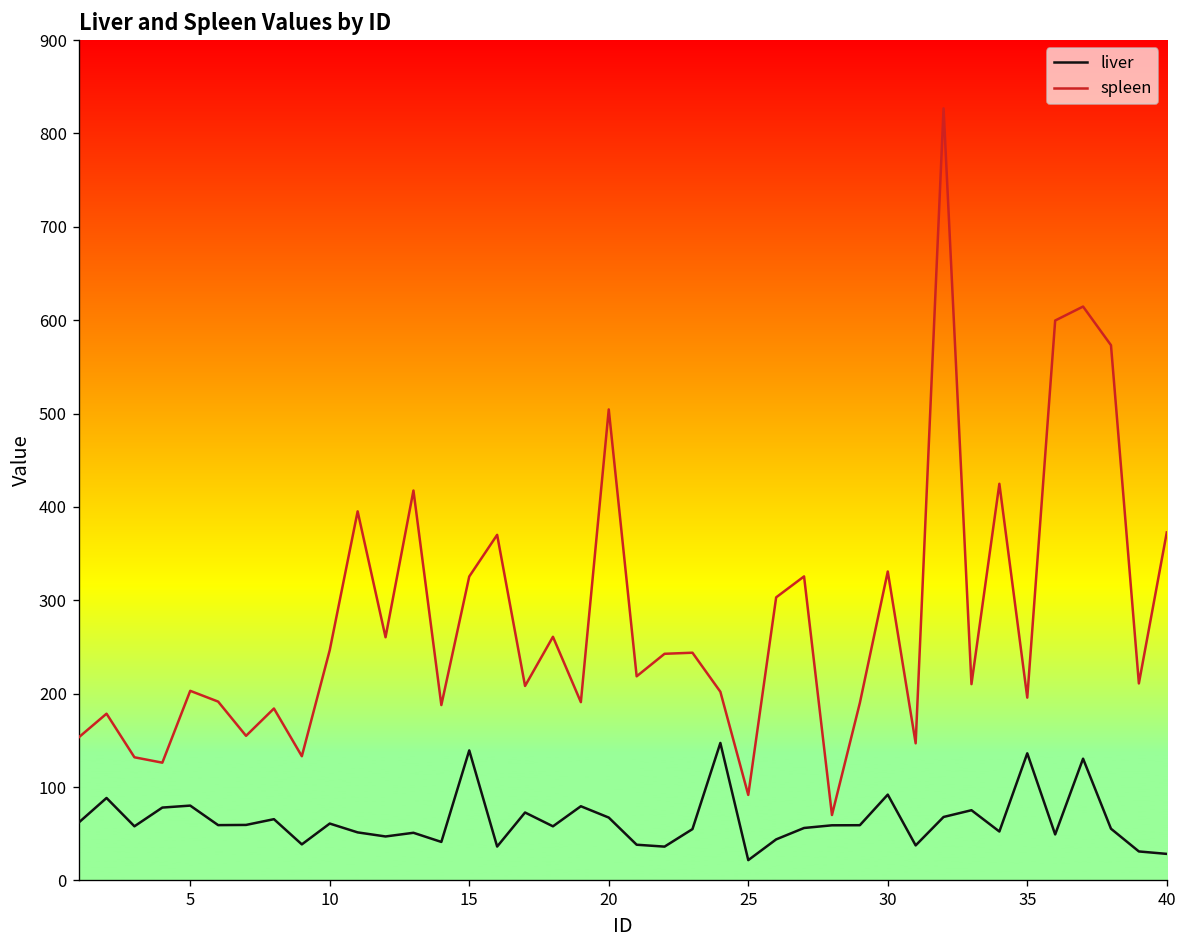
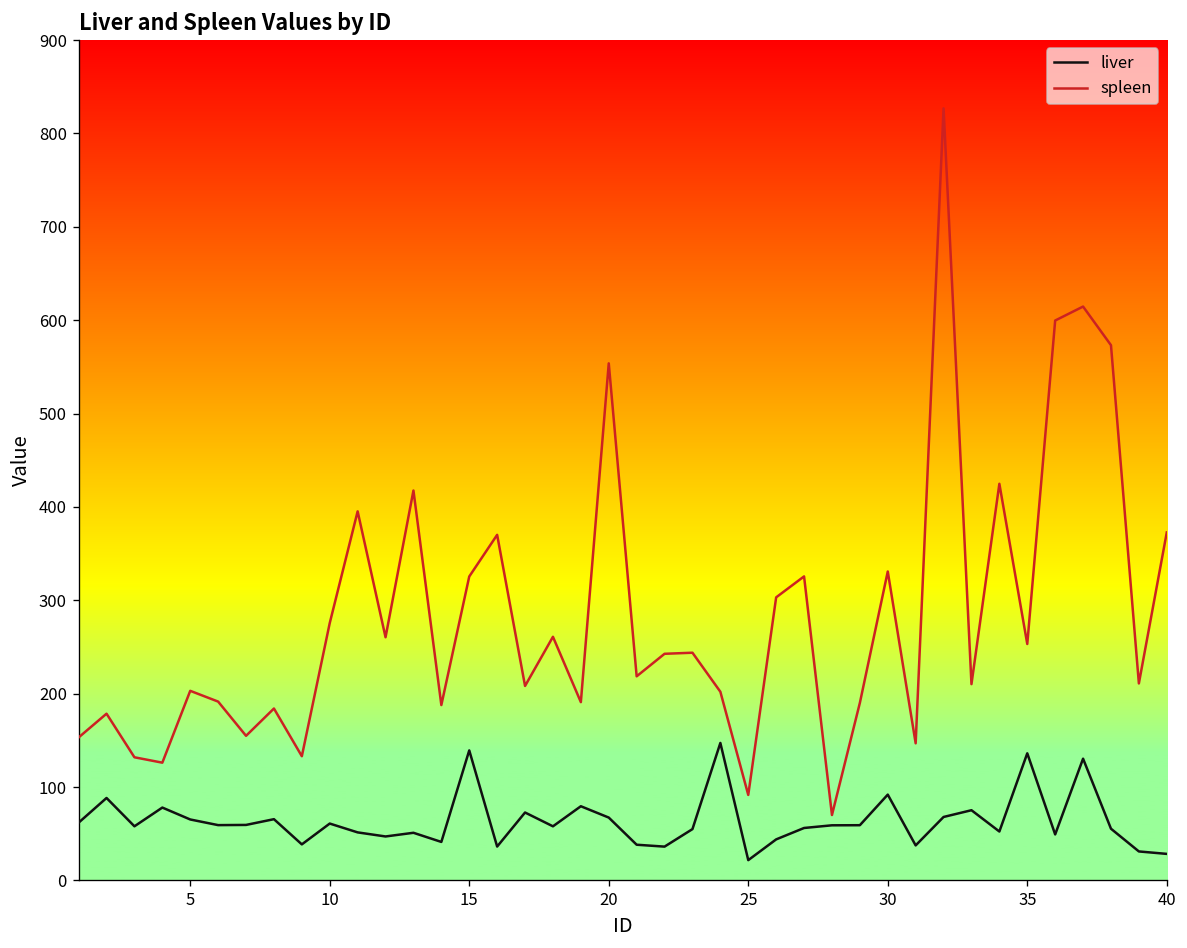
liver, 5: 80 -> 70
spleen, 10: 250 -> 280
spleen, 20: 500 -> 550
spleen, 35: 200 -> 250
